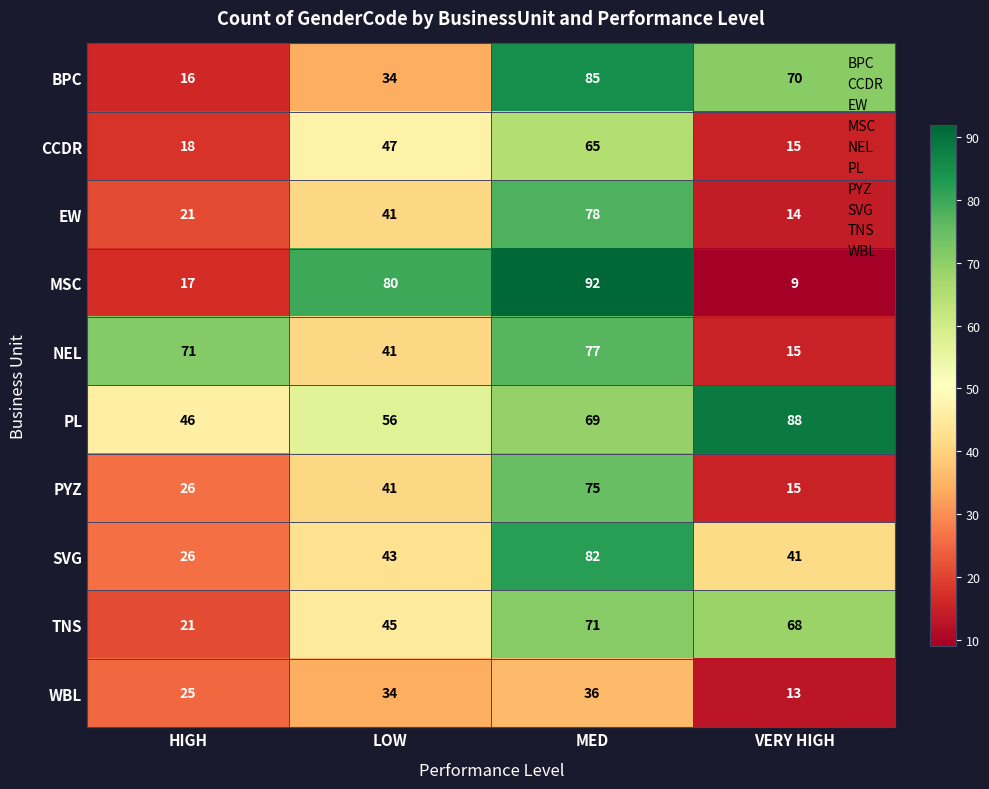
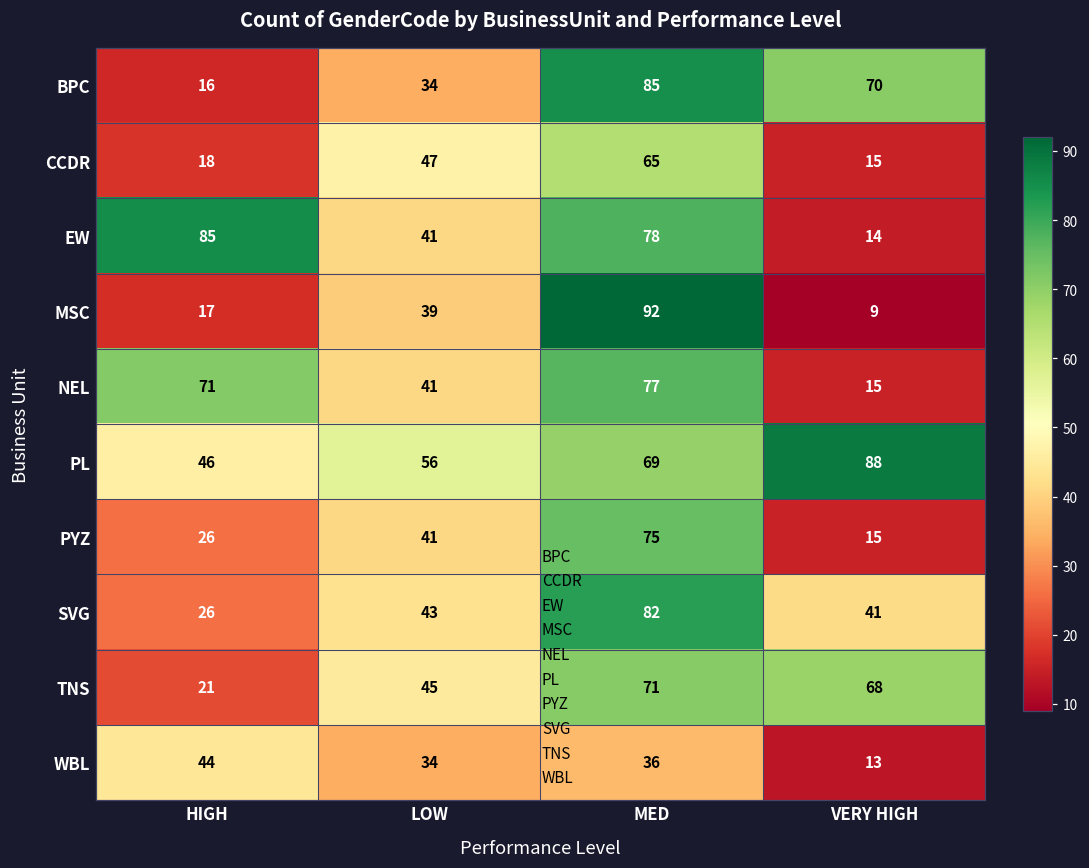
EW, HIGH: 21 -> 85
MSC, LOW: 80 -> 39
WBL, HIGH: 25 -> 44
